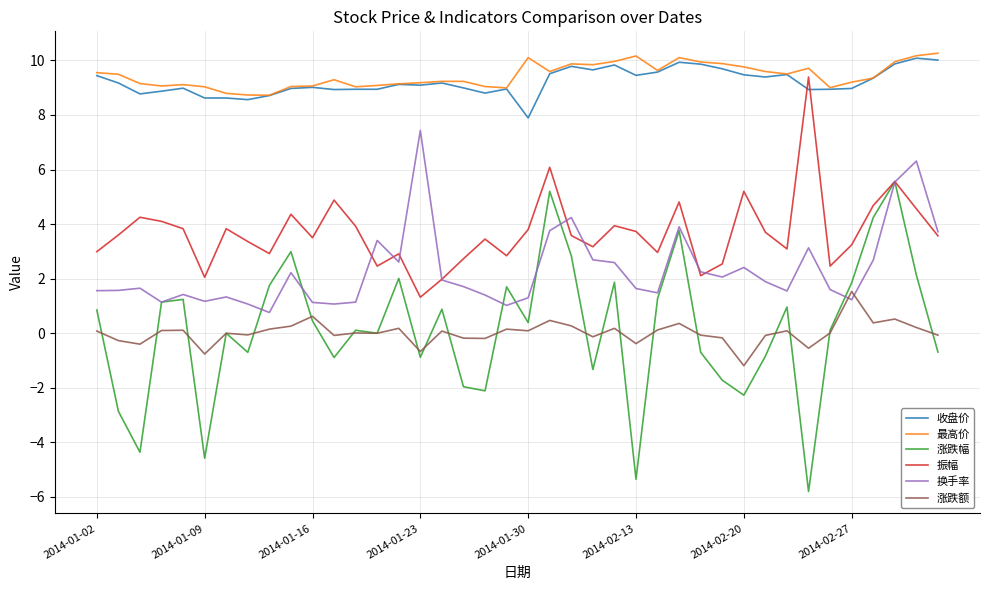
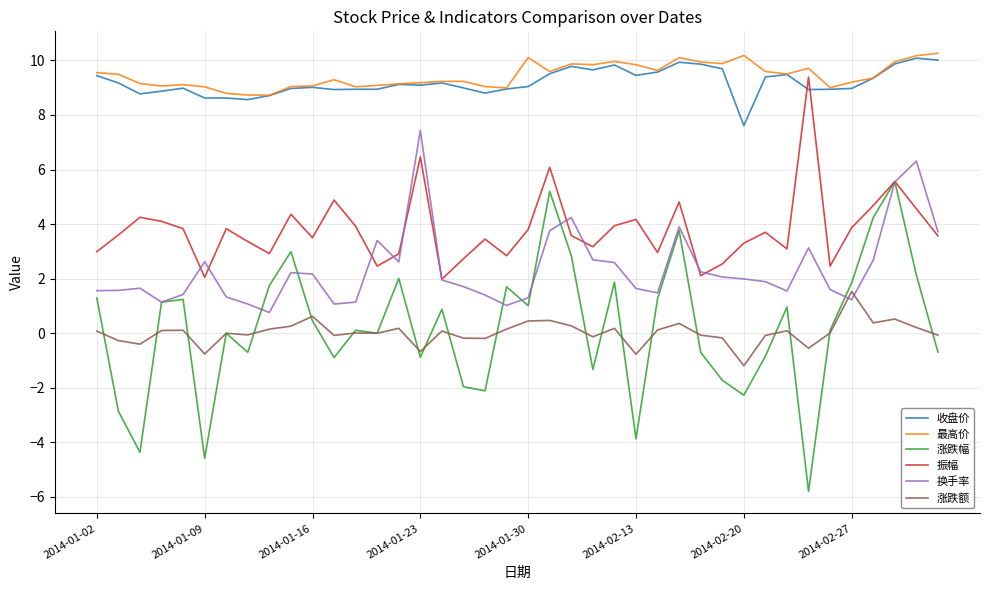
涨跌幅, 2014-01-02: 0.9 -> 1.3
换手率, 2014-01-09: 1.2 -> 2.6
换手率, 2014-01-16: 1.1 -> 2.2
振幅, 2014-01-23: 1.3 -> 6.5
收盘价, 2014-01-30: 7.9 -> 9.0
涨跌幅, 2014-01-30: 0.4 -> 1.0
涨跌额, 2014-01-30: 0.1 -> 0.5
最高价, 2014-02-13: 10.2 -> 9.8
涨跌幅, 2014-02-13: -5.4 -> -3.9
振幅, 2014-02-13: 3.7 -> 4.2
涨跌额, 2014-02-13: -0.4 -> -0.8
收盘价, 2014-02-20: 9.5 -> 7.6
最高价, 2014-02-20: 9.8 -> 10.2
振幅, 2014-02-20: 5.2 -> 3.3
换手率, 2014-02-20: 2.4 -> 2.0
振幅, 2014-02-27: 3.2 -> 3.9
